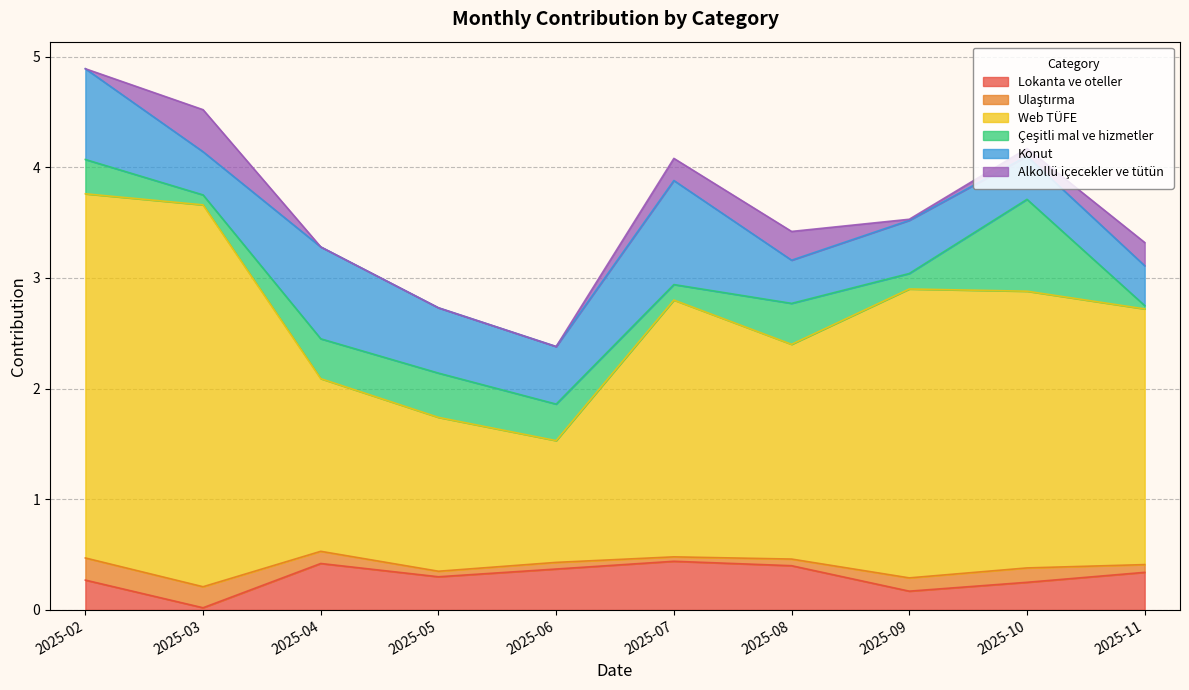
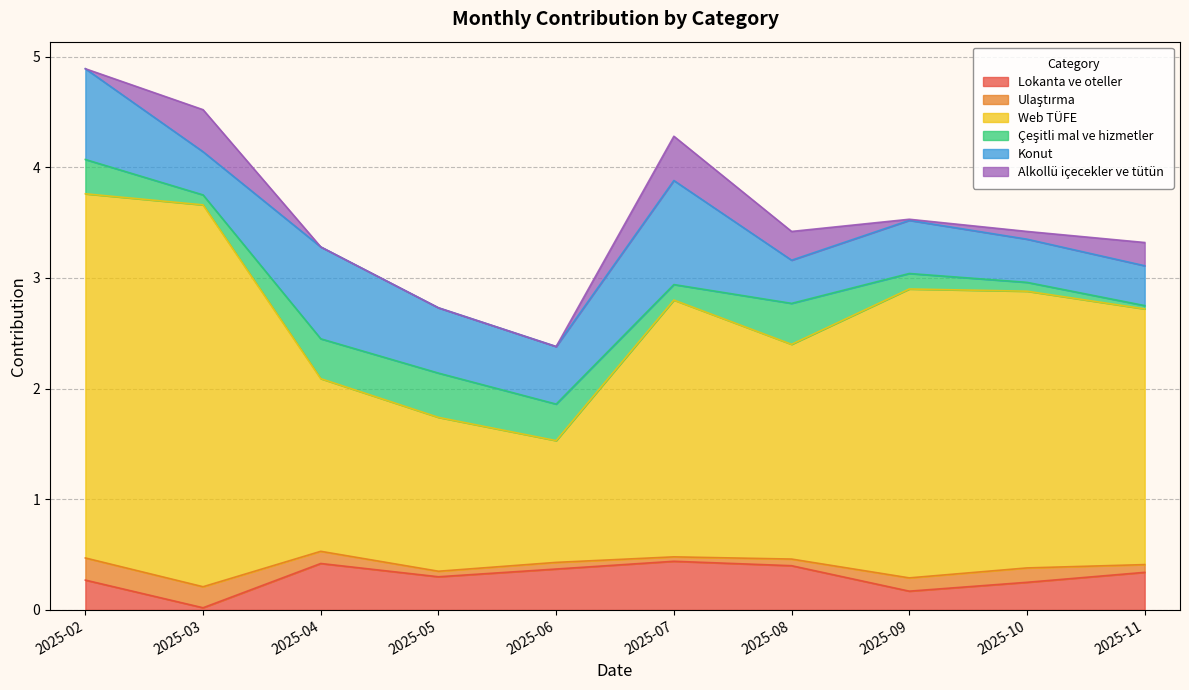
Alkollü içecekler ve tütün, 2025-07: 0.2 -> 0.4
Çeşitli mal ve hizmetler, 2025-10: 0.83 -> 0.08
